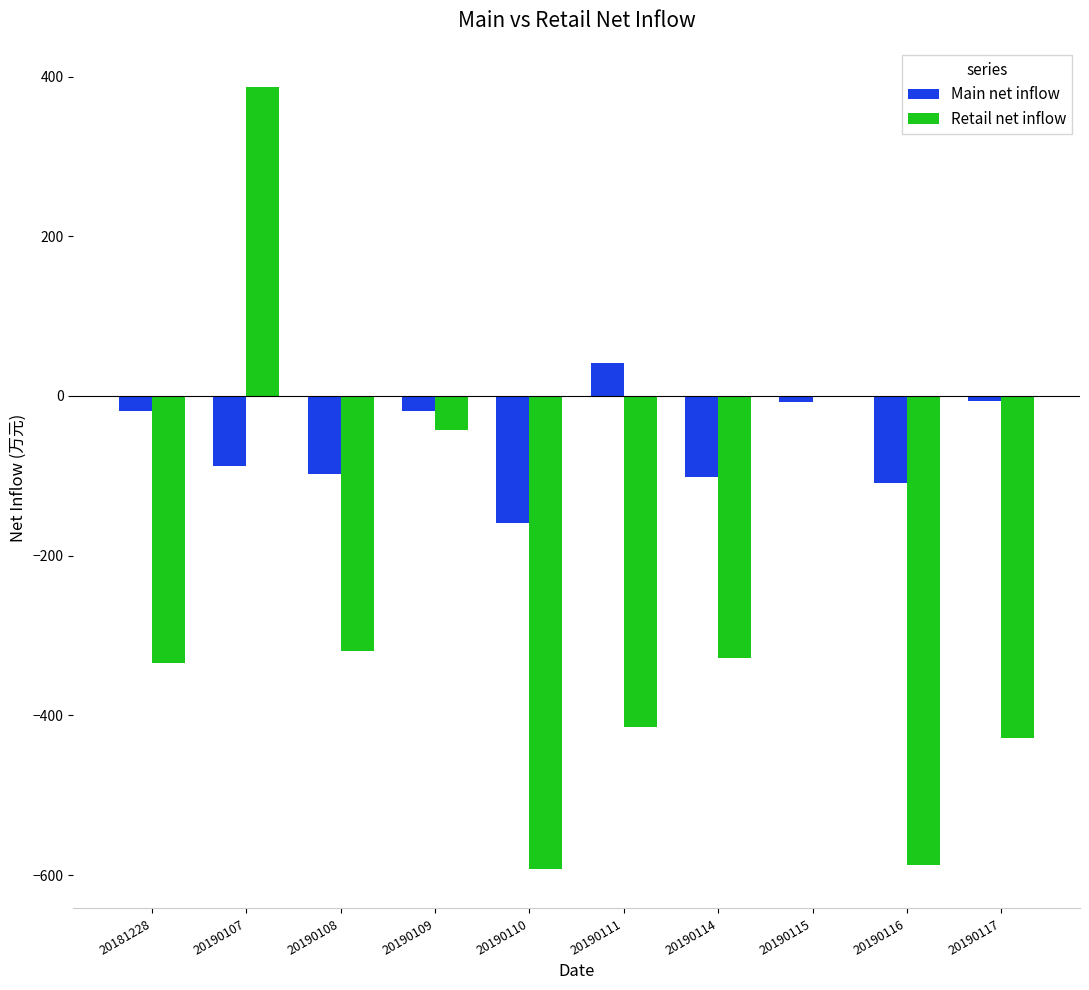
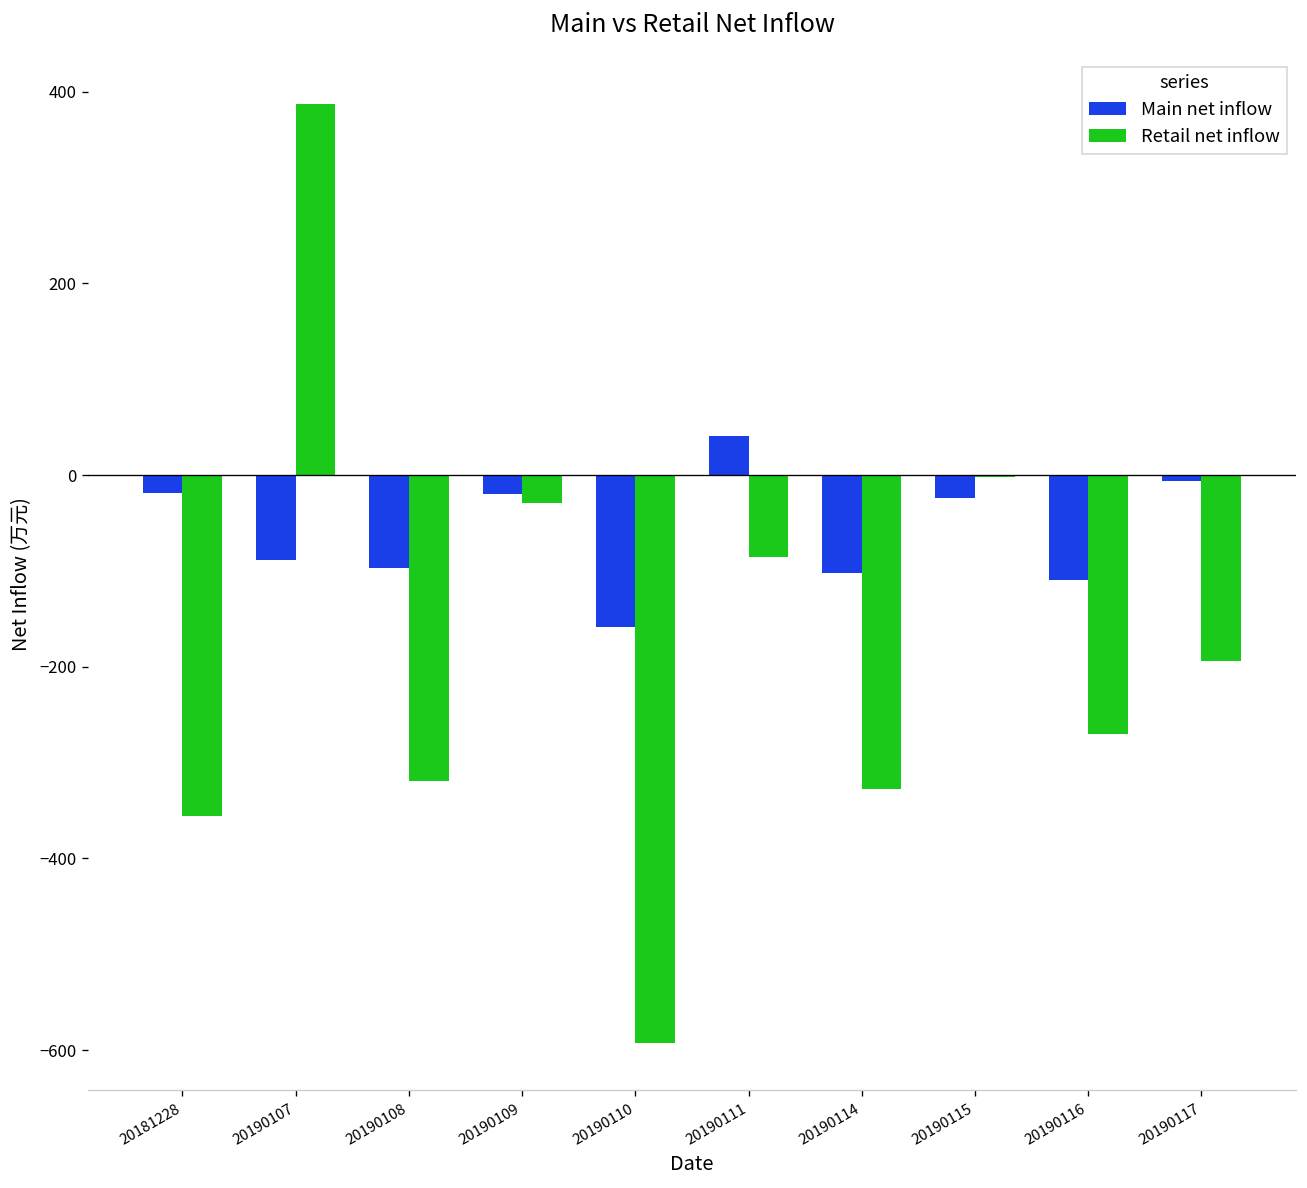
Retail net inflow, 20181228: -330 -> -360
Retail net inflow, 20190109: -40 -> -30
Retail net inflow, 20190111: -410 -> -90
Main net inflow, 20190115: -10 -> -20
Retail net inflow, 20190116: -590 -> -270
Retail net inflow, 20190117: -430 -> -190
